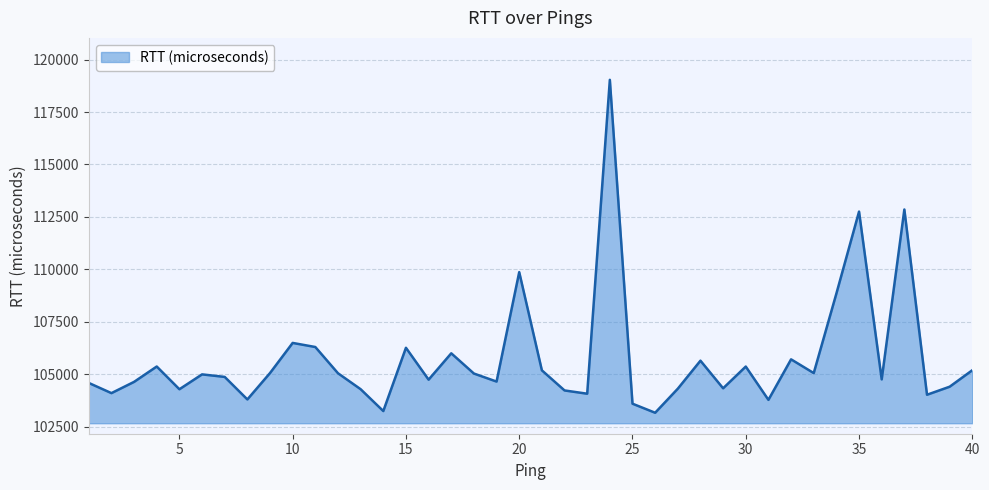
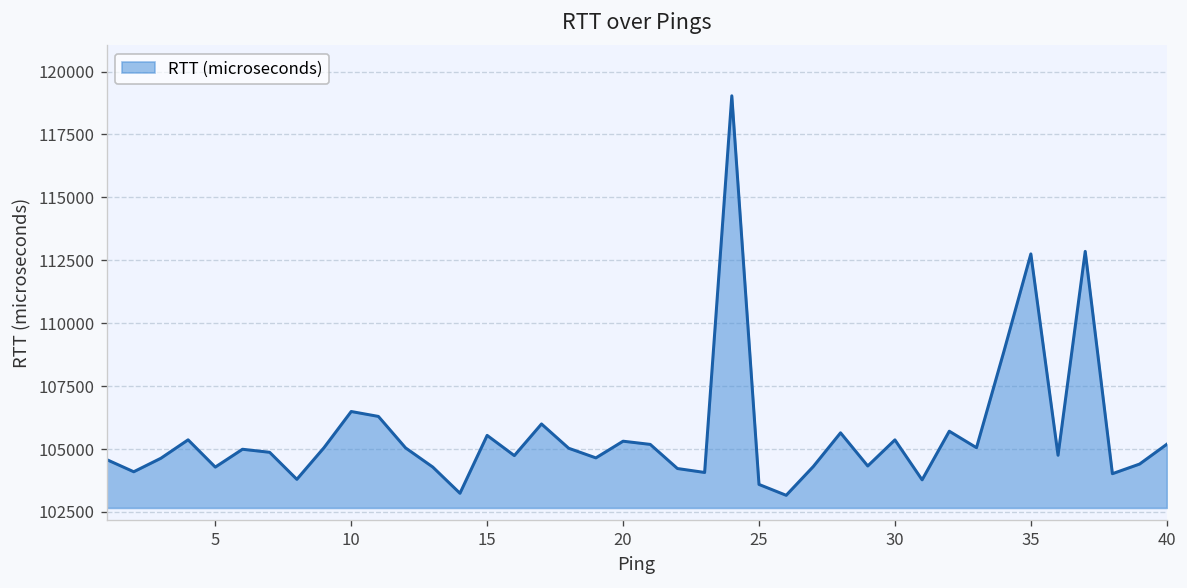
15: 106300 -> 105500
20: 109900 -> 105300
